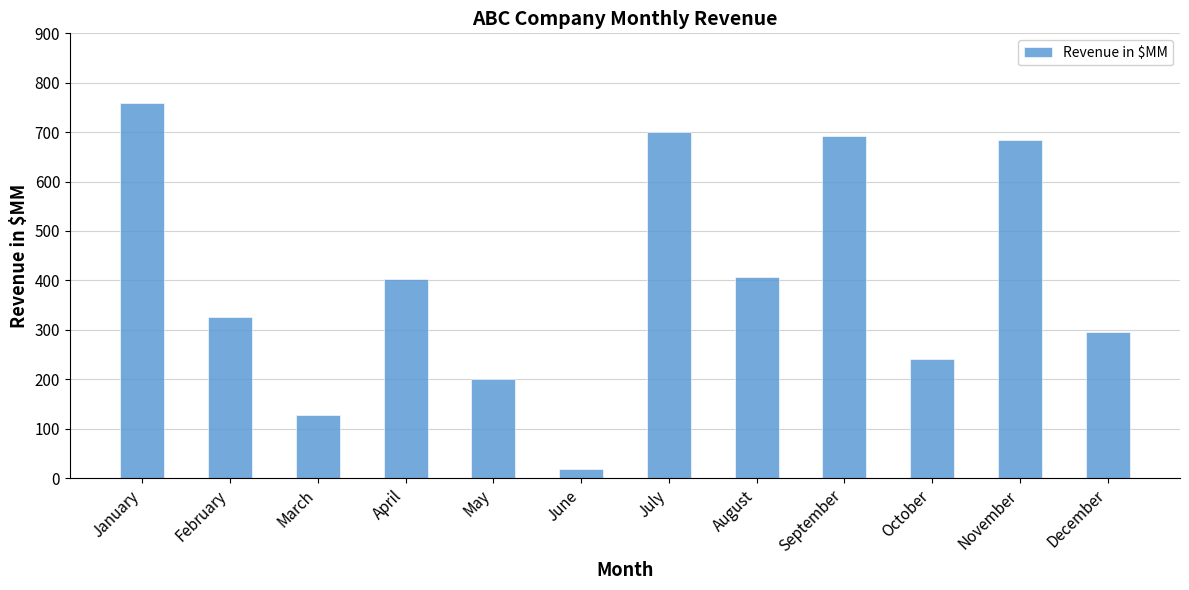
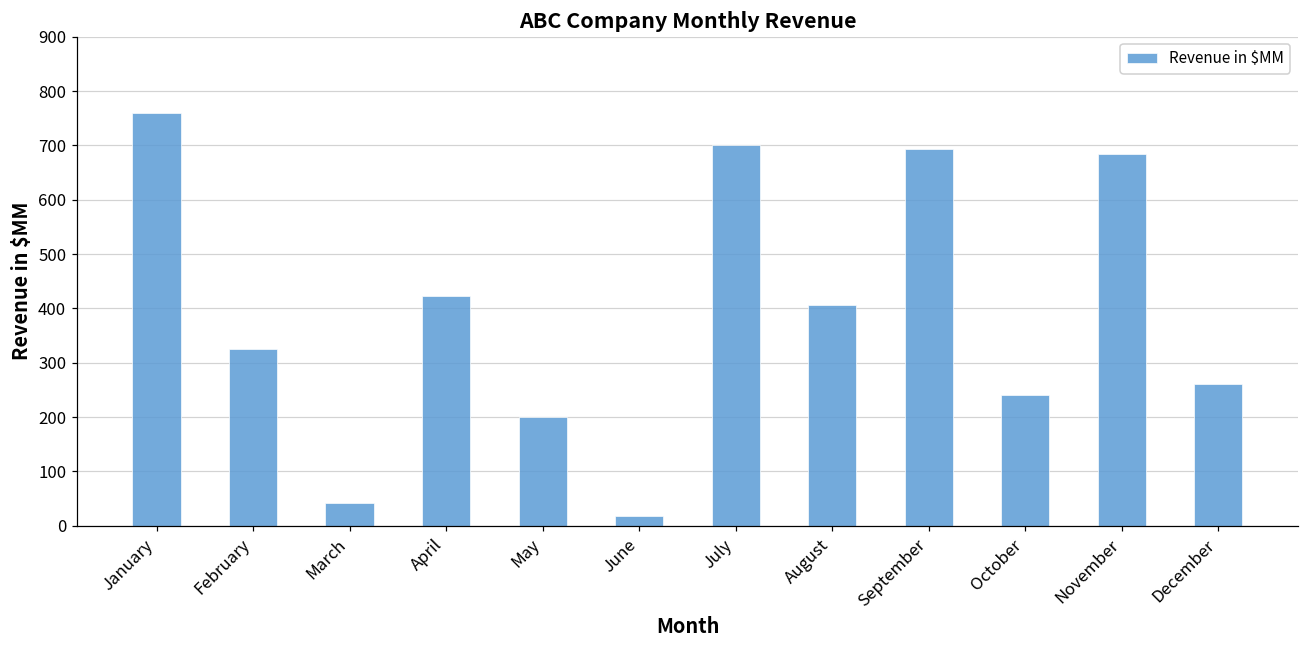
March: 130 -> 40
April: 400 -> 420
December: 300 -> 260
